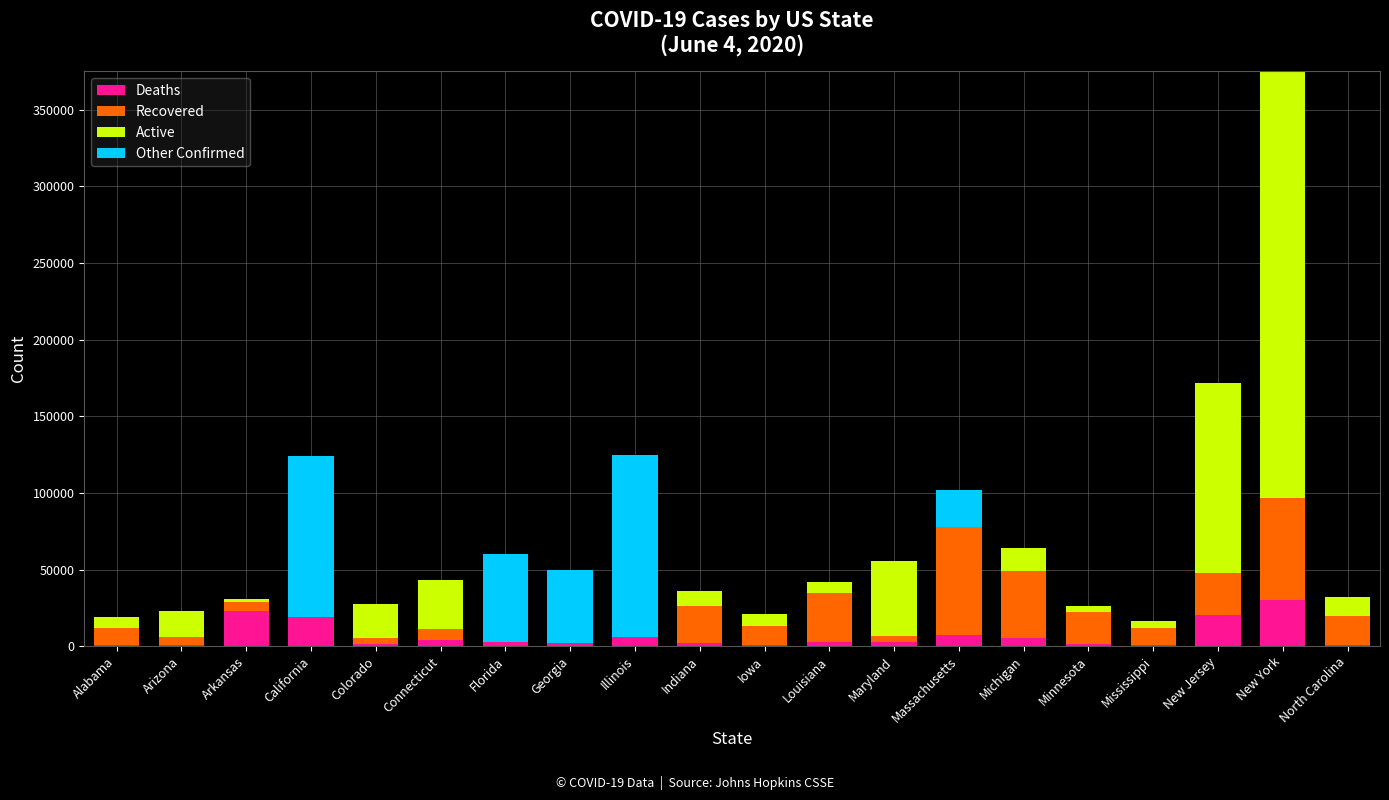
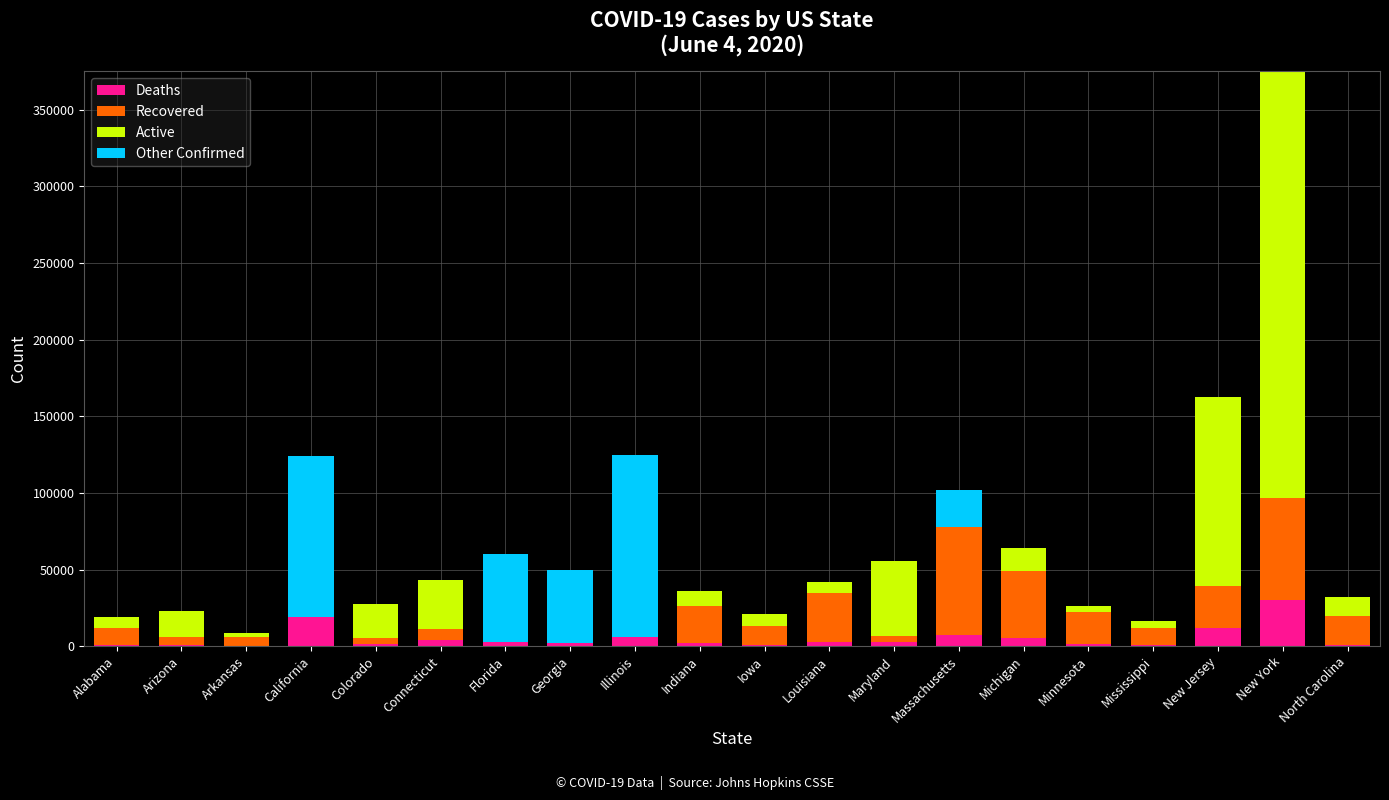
Deaths, Arkansas: 23000 -> 0
Deaths, New Jersey: 20000 -> 12000
